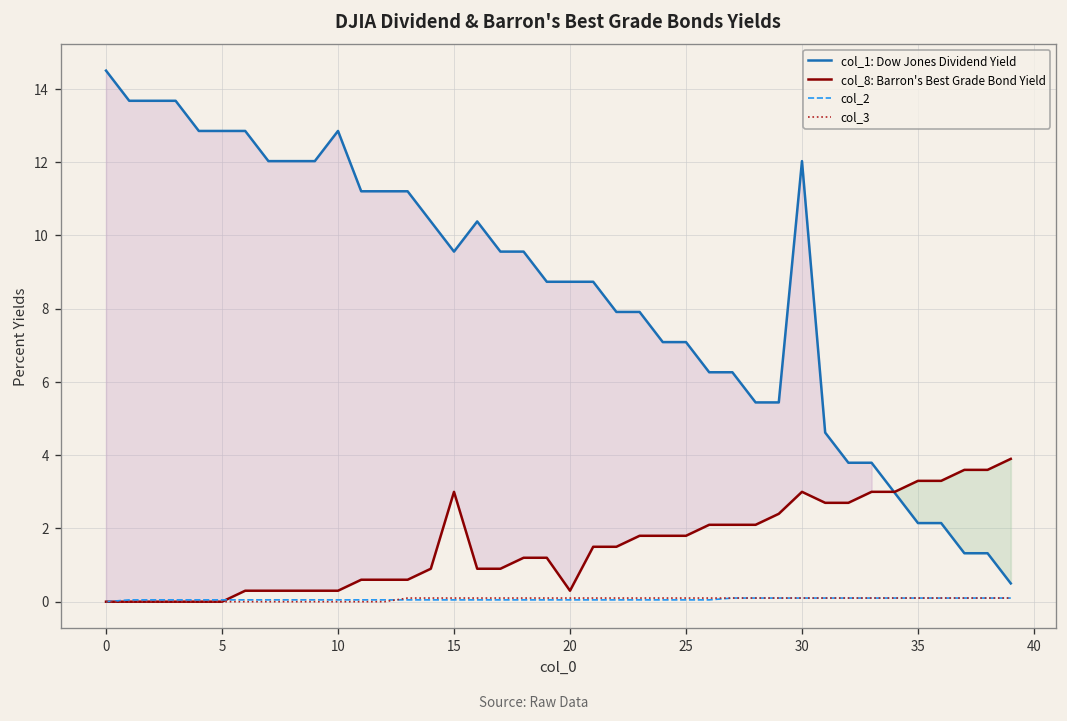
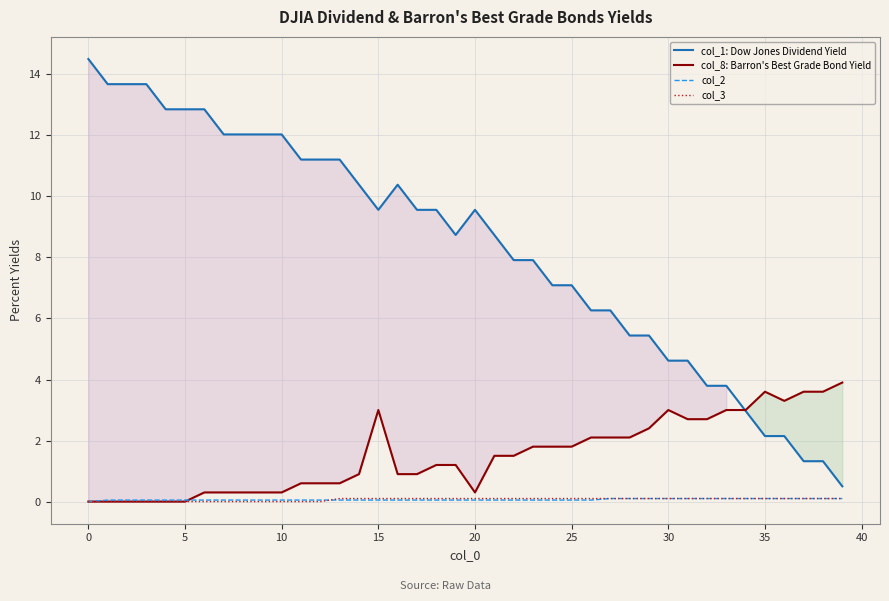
col_1: Dow Jones Dividend Yield, 10: 12.9 -> 12.0
col_1: Dow Jones Dividend Yield, 20: 8.7 -> 9.6
col_1: Dow Jones Dividend Yield, 30: 12.0 -> 4.6
col_8: Barron's Best Grade Bond Yield, 35: 3.3 -> 3.6
